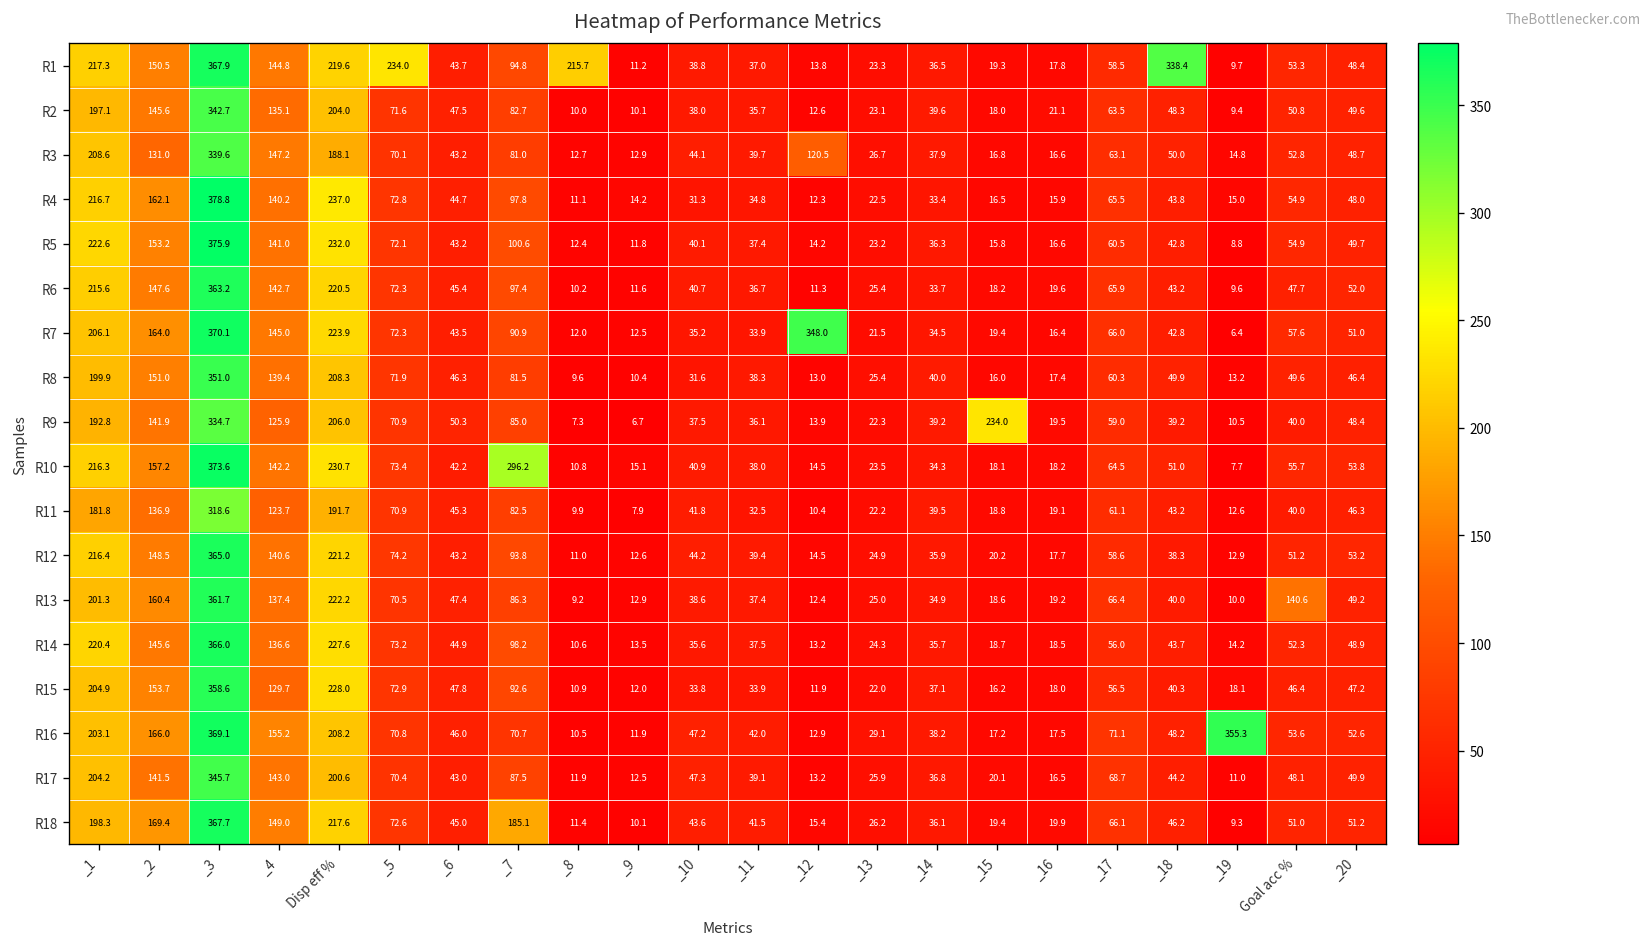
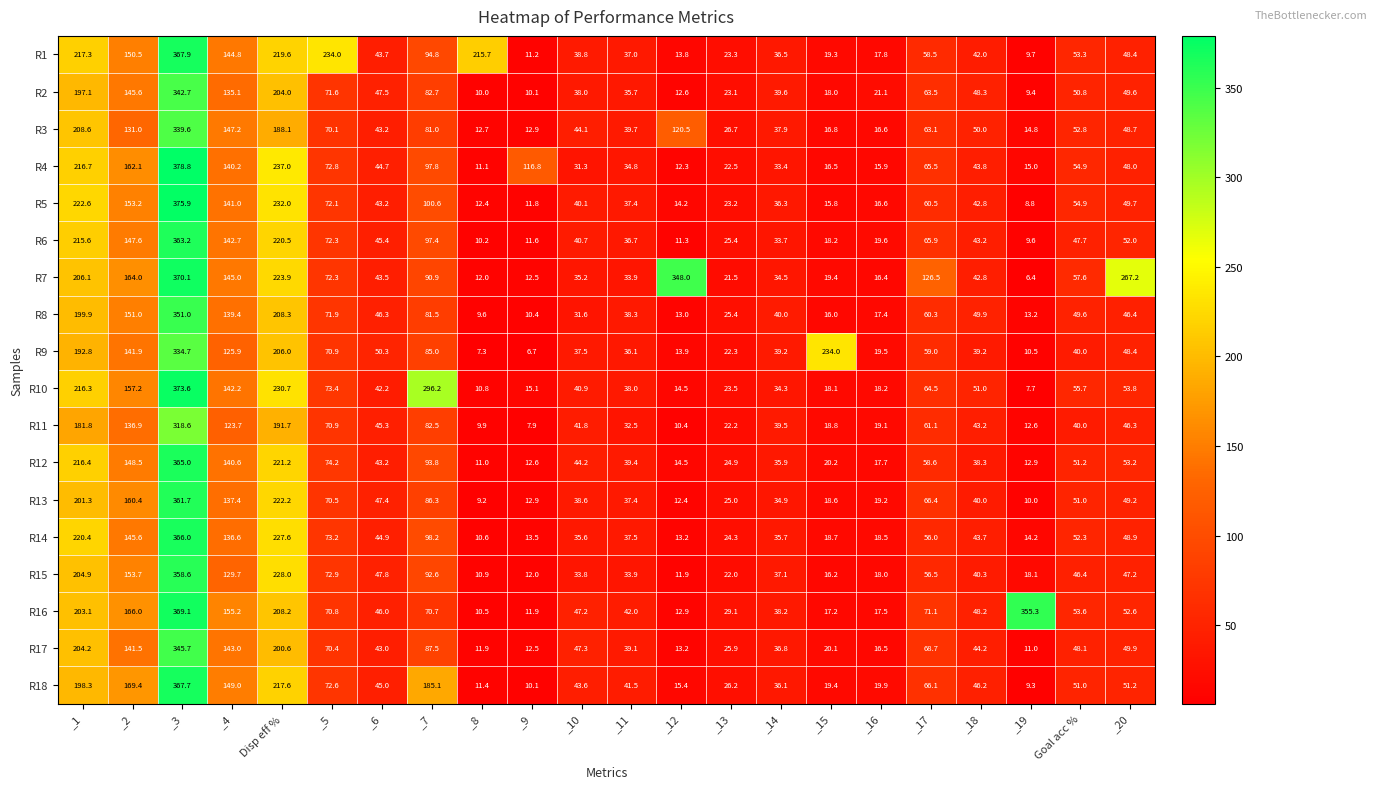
R1, _18: 338.4 -> 42.0
R4, _9: 14.2 -> 116.8
R7, _17: 66.0 -> 126.5
R7, _20: 51.0 -> 267.2
R13, Goal acc %: 140.6 -> 51.0
